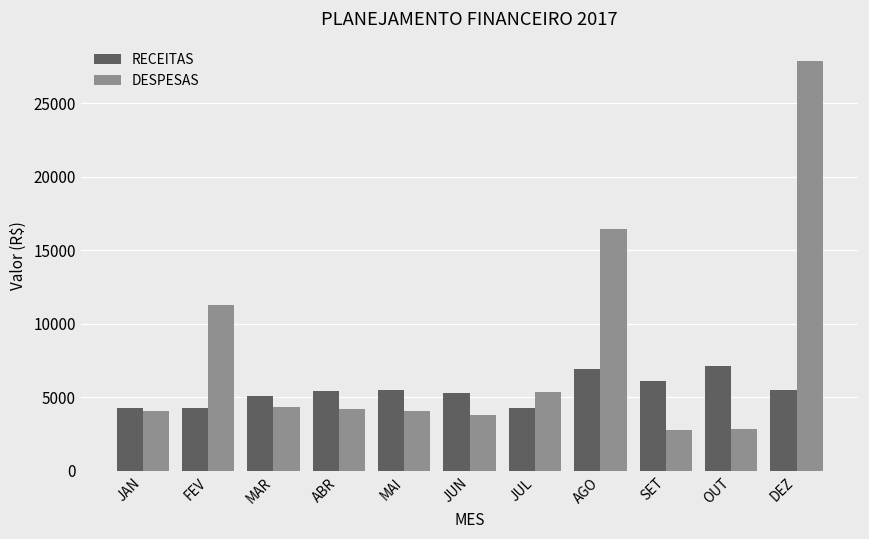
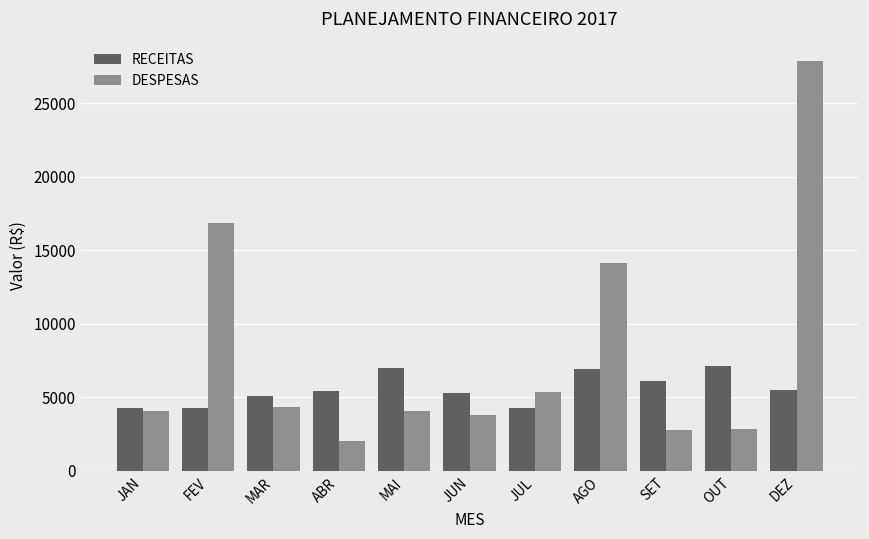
DESPESAS, FEV: 11300 -> 16900
DESPESAS, ABR: 4200 -> 2000
RECEITAS, MAI: 5500 -> 7000
DESPESAS, AGO: 16400 -> 14100
